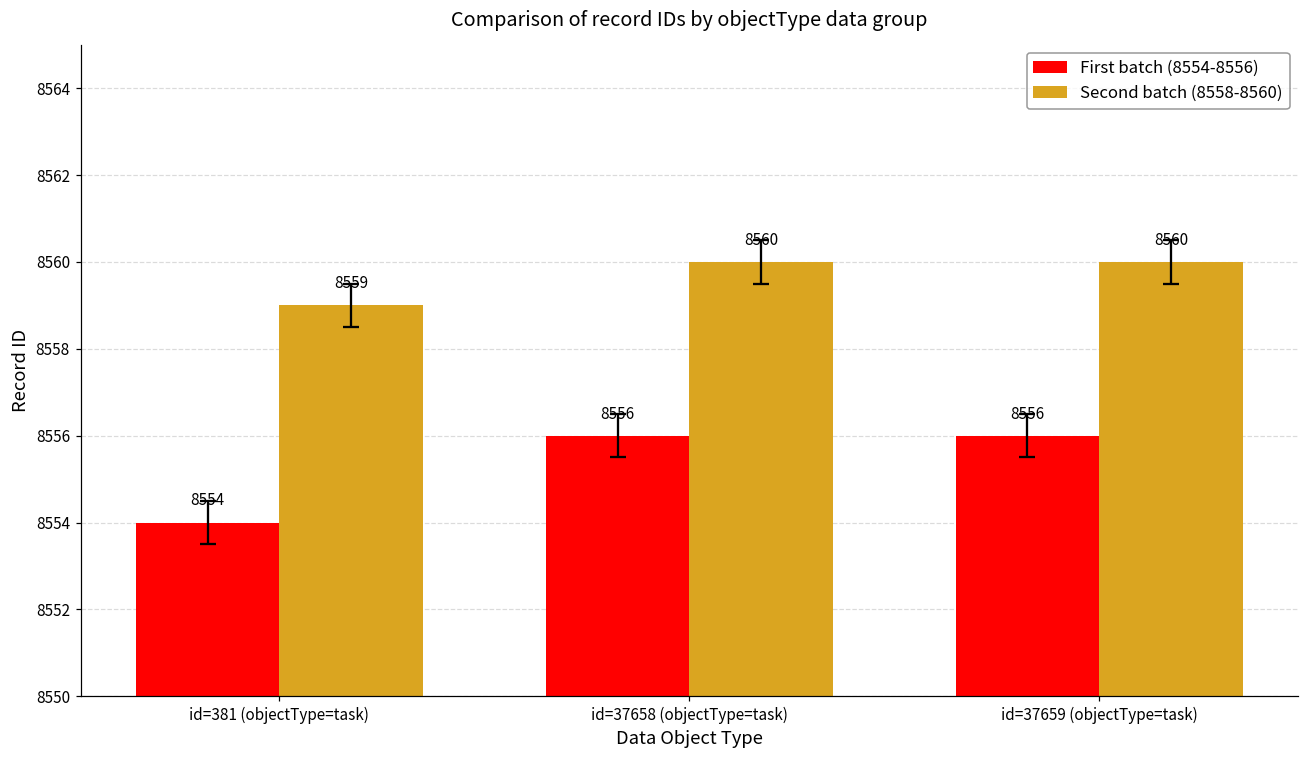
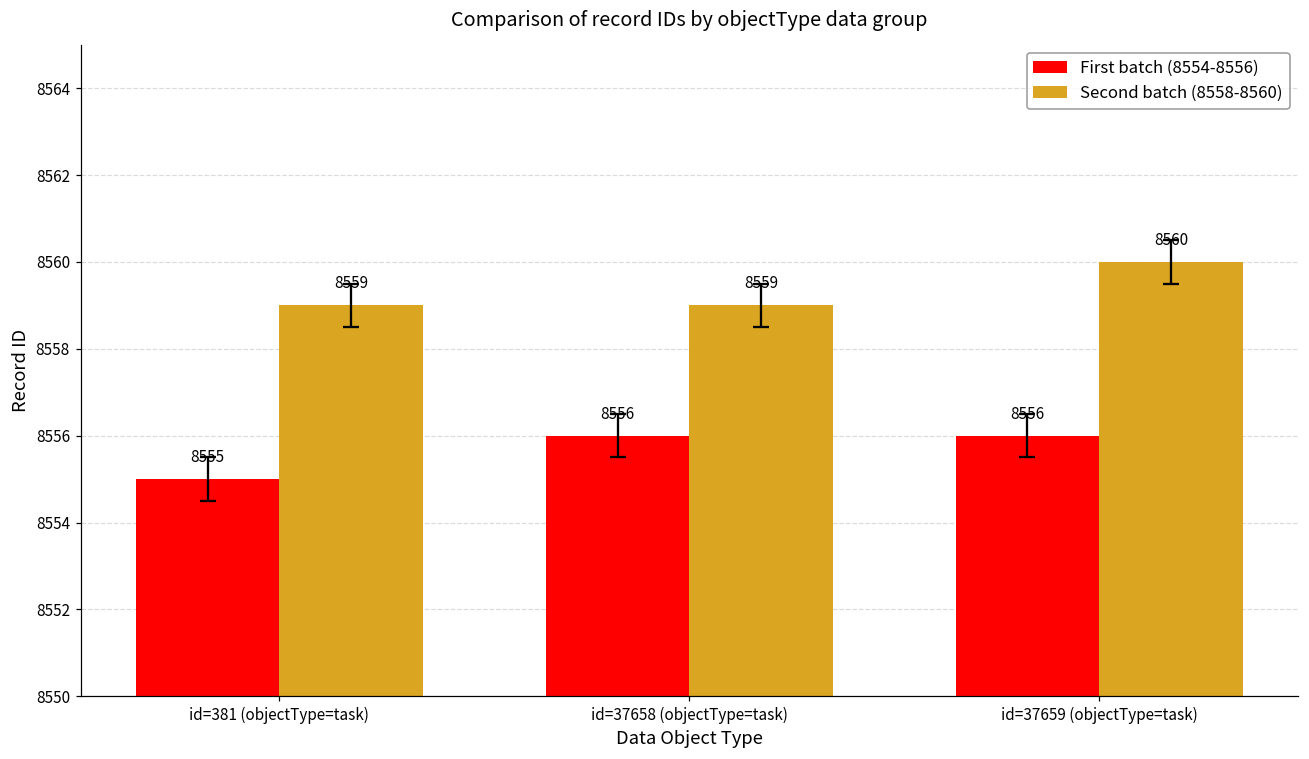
First batch (8554-8556), id=381 (objectType=task): 8554 -> 8555
Second batch (8558-8560), id=37658 (objectType=task): 8560 -> 8559
